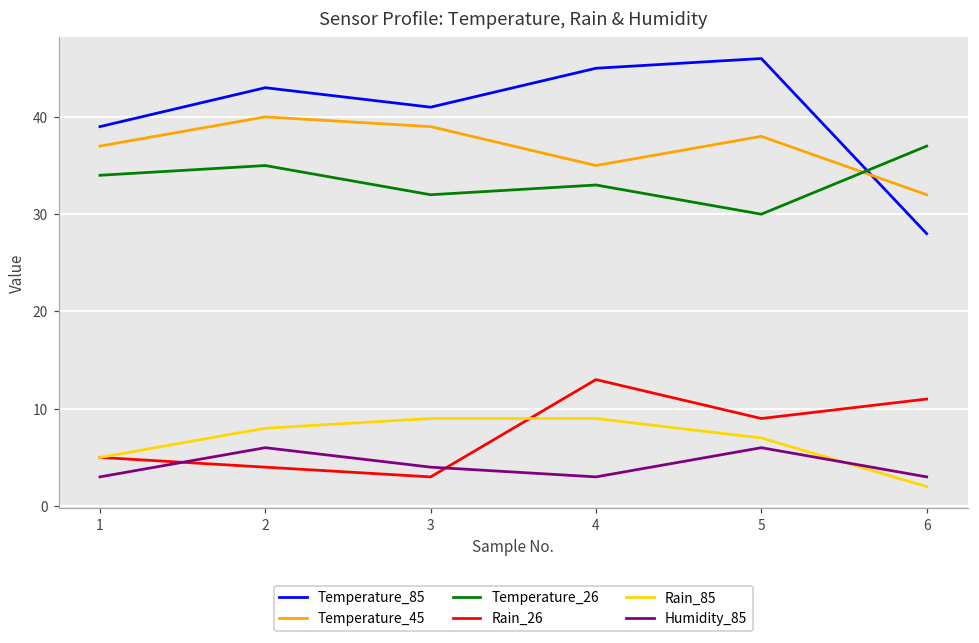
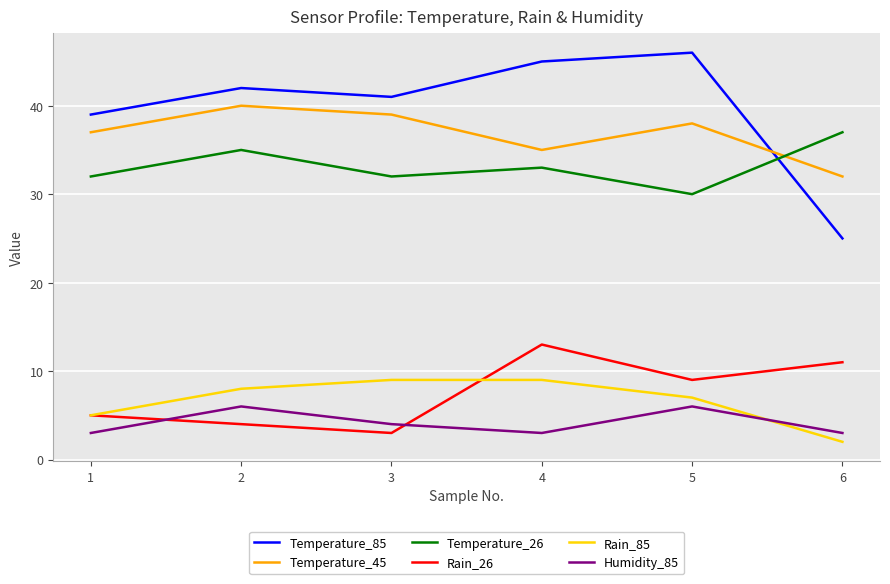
Temperature_26, 1: 34 -> 32
Temperature_85, 2: 43 -> 42
Temperature_85, 6: 28 -> 25
